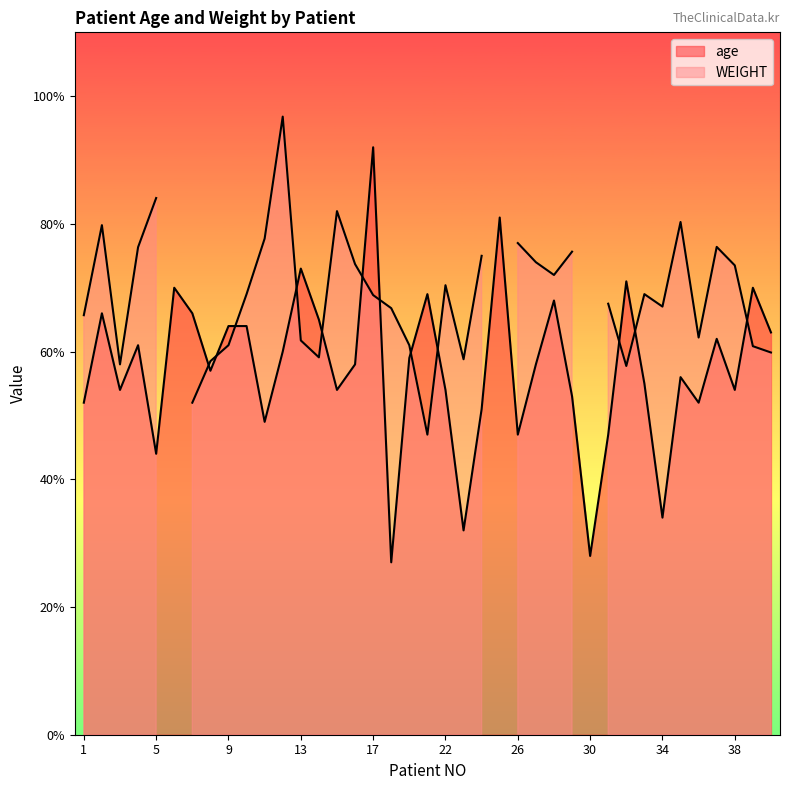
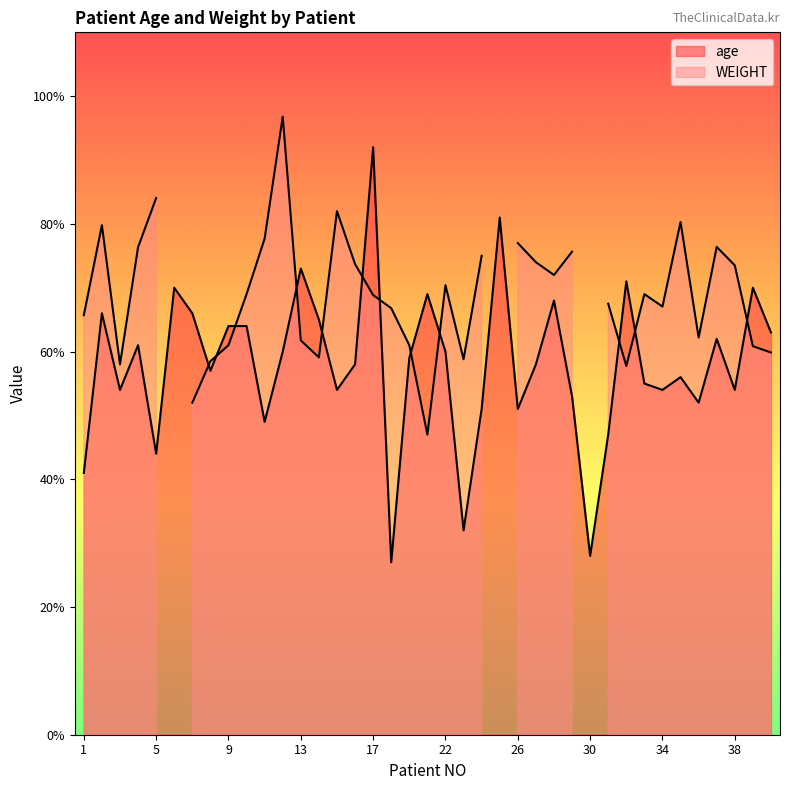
age, 1: 52% -> 41%
age, 22: 54% -> 60%
age, 26: 47% -> 51%
age, 34: 34% -> 54%
